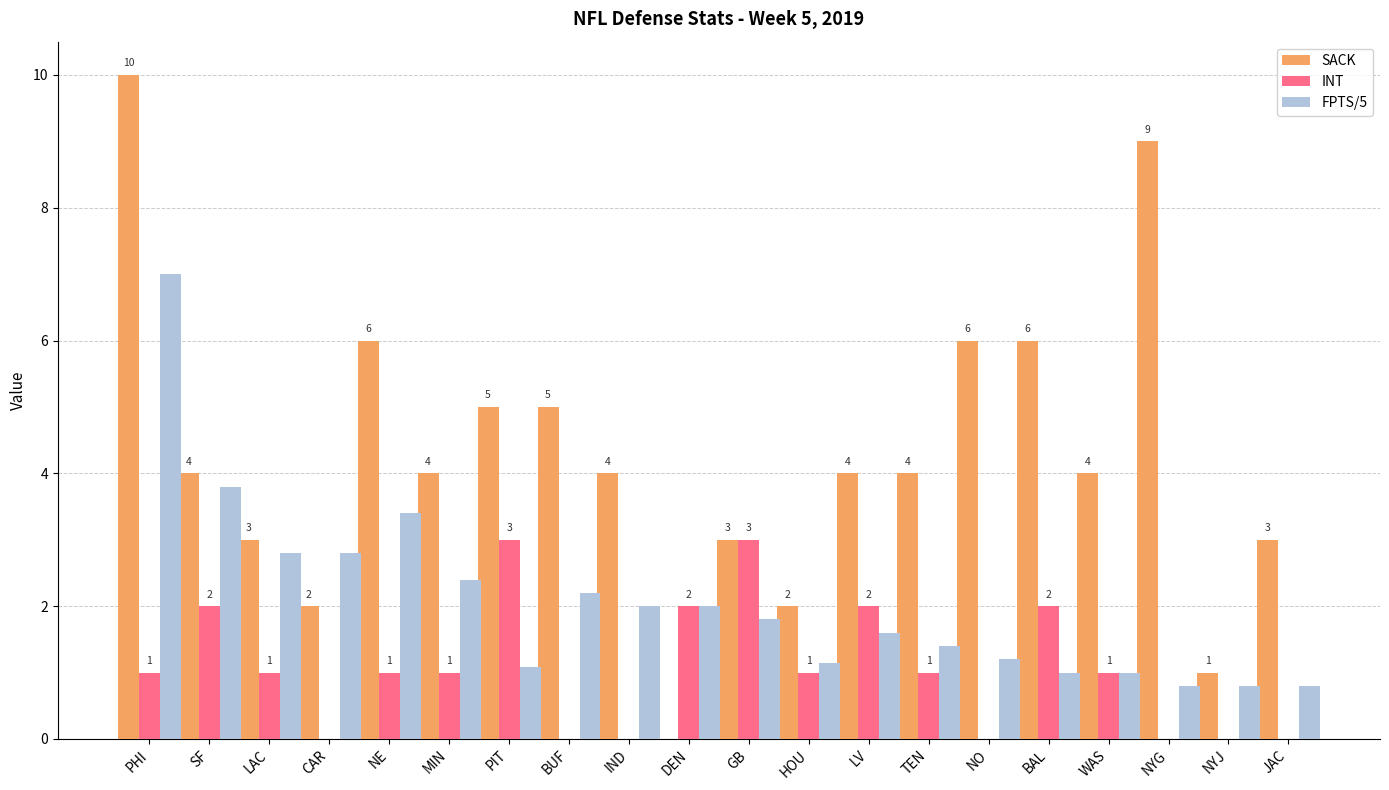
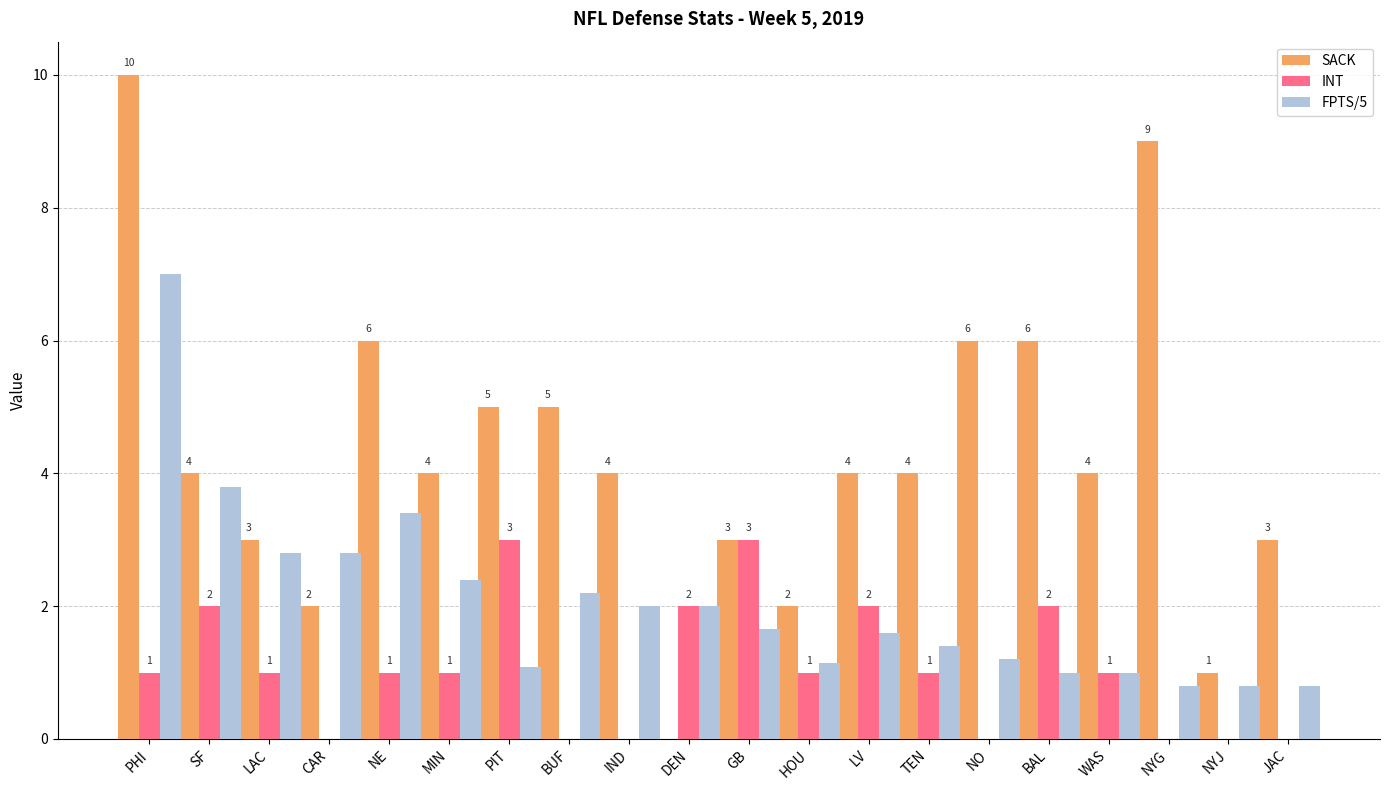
FPTS/5, GB: 1.8 -> 1.7
